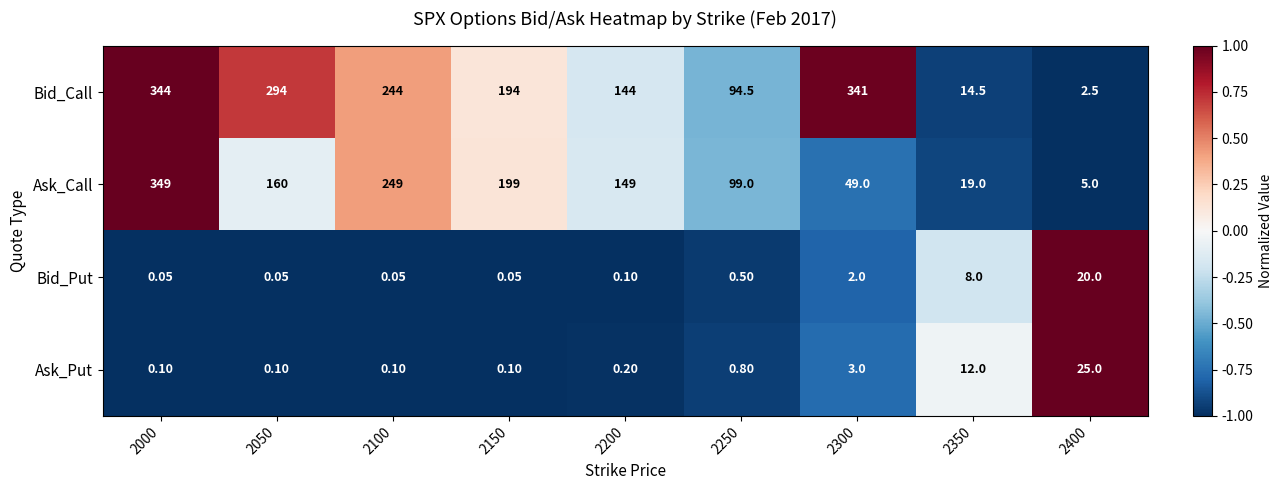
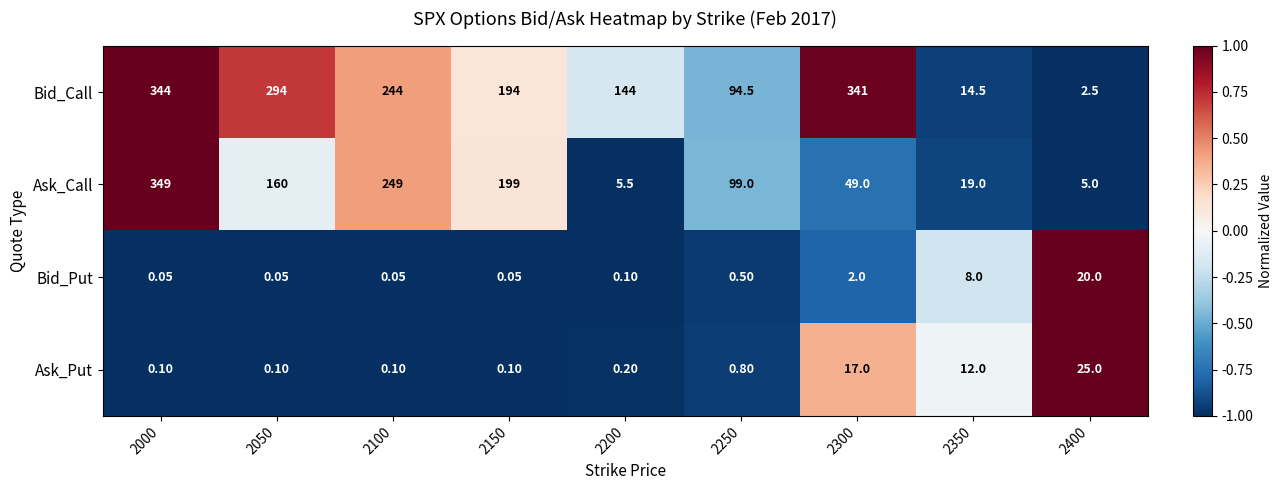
Ask_Call, 2200: 149 -> 5.5
Ask_Put, 2300: 3.0 -> 17.0
